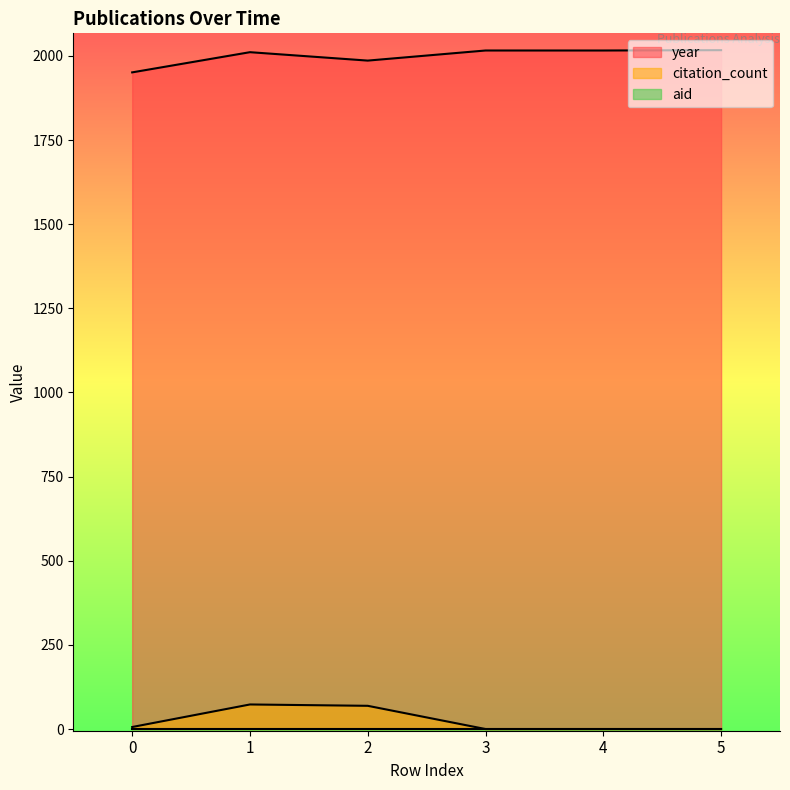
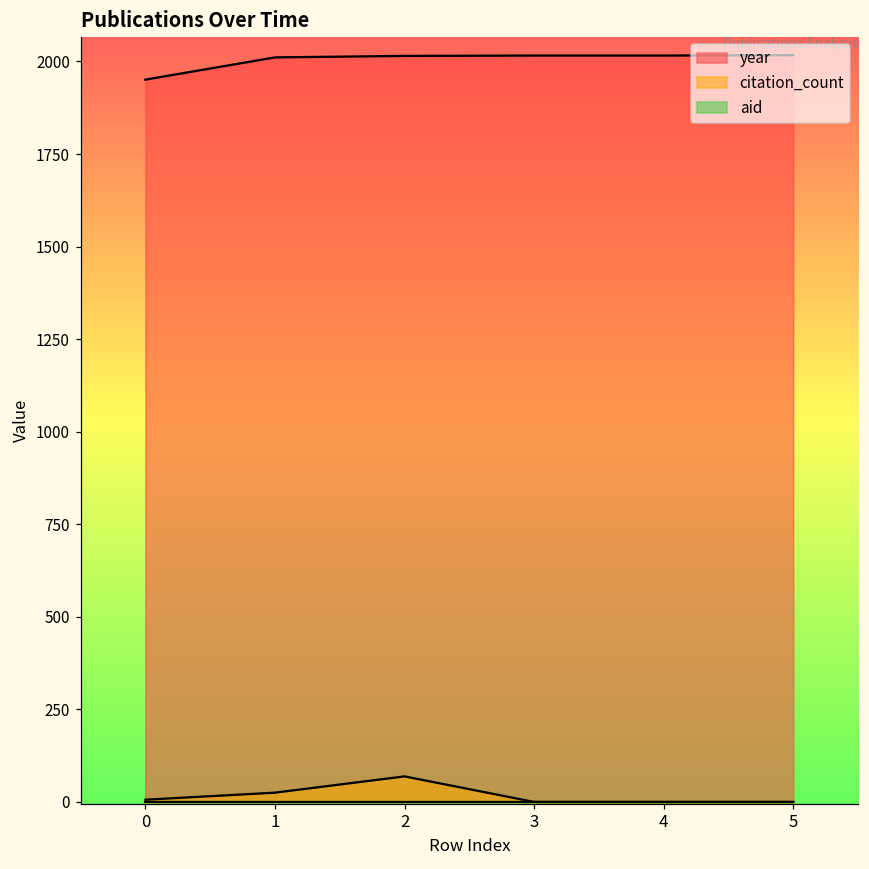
citation_count, 1: 70 -> 30
year, 2: 1990 -> 2020
